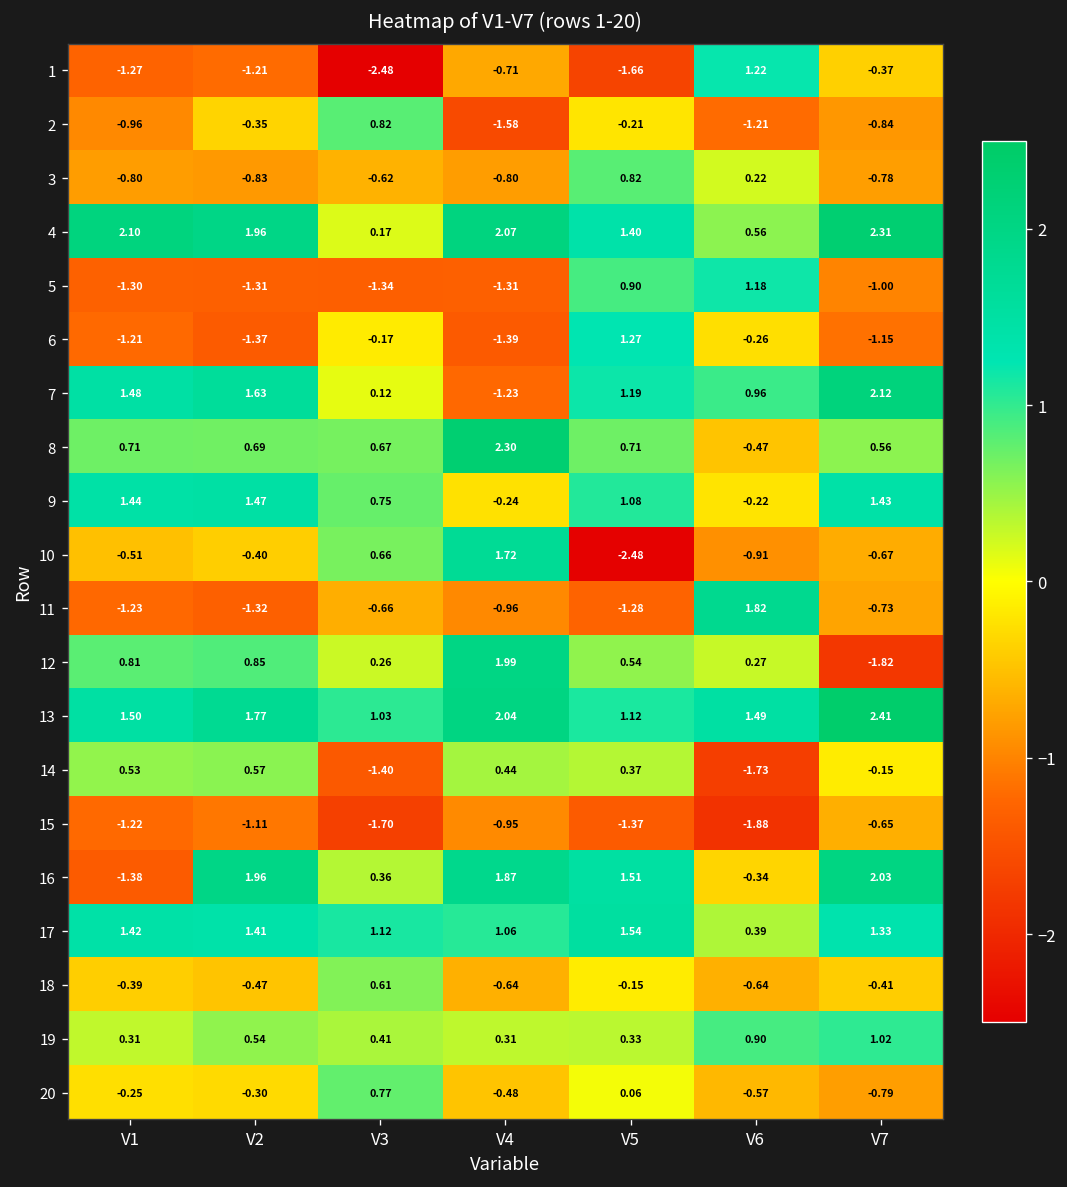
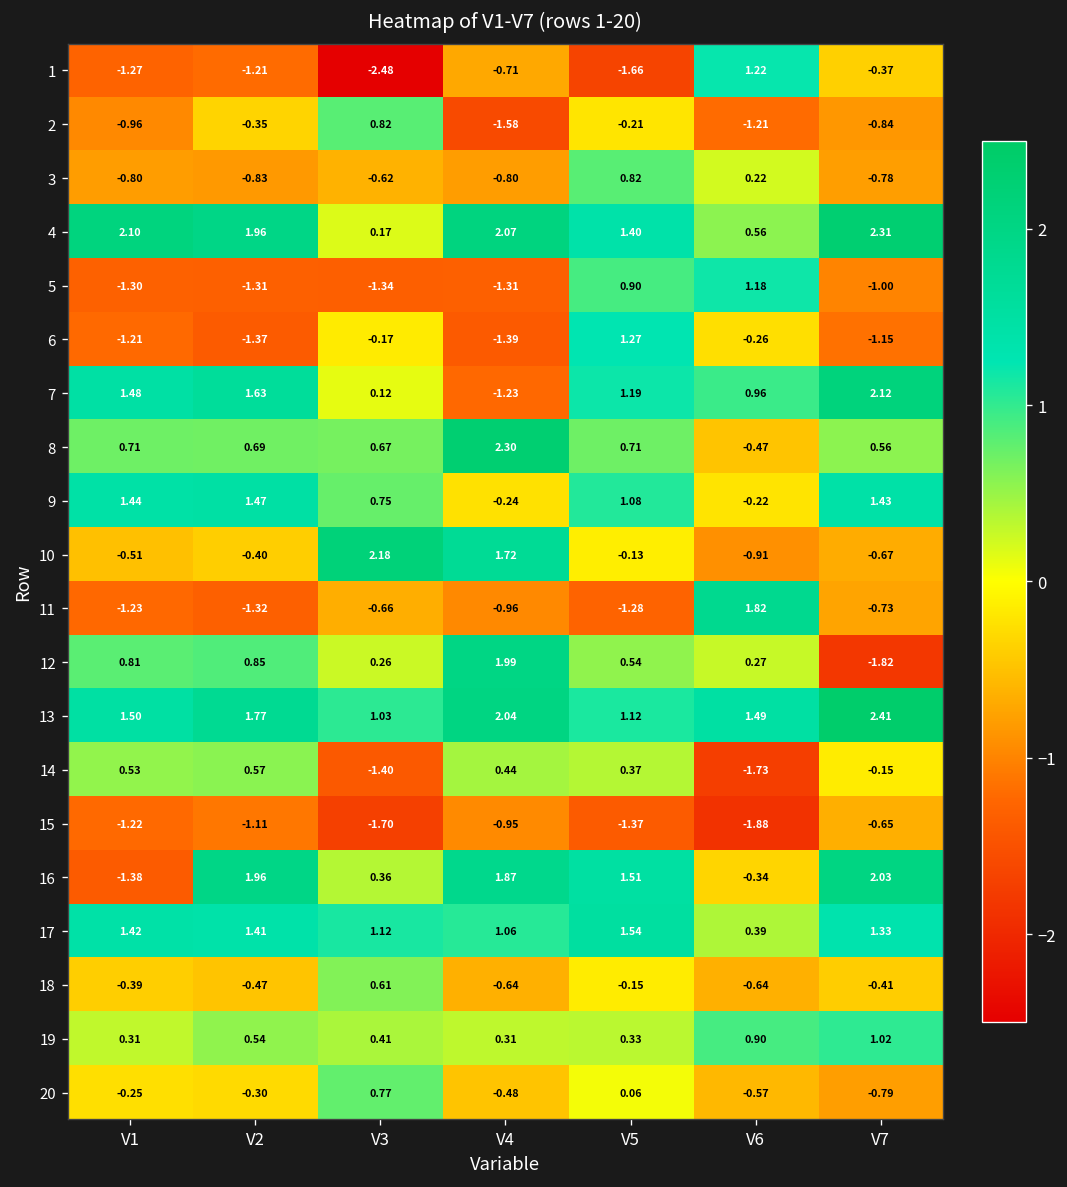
10, V3: 0.66 -> 2.18
10, V5: -2.48 -> -0.13
